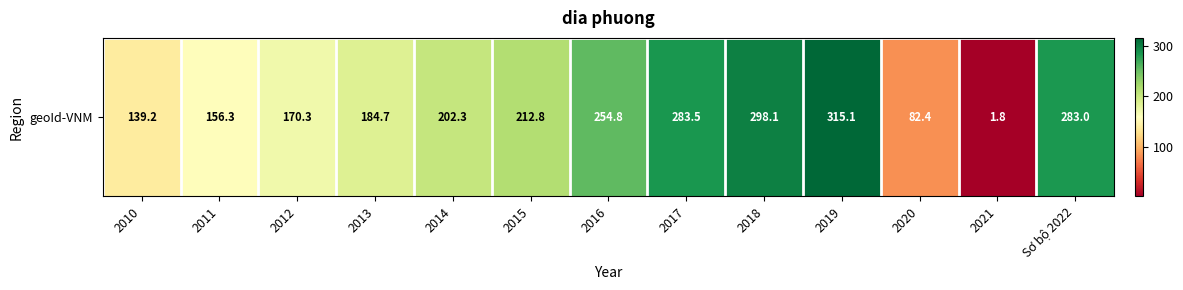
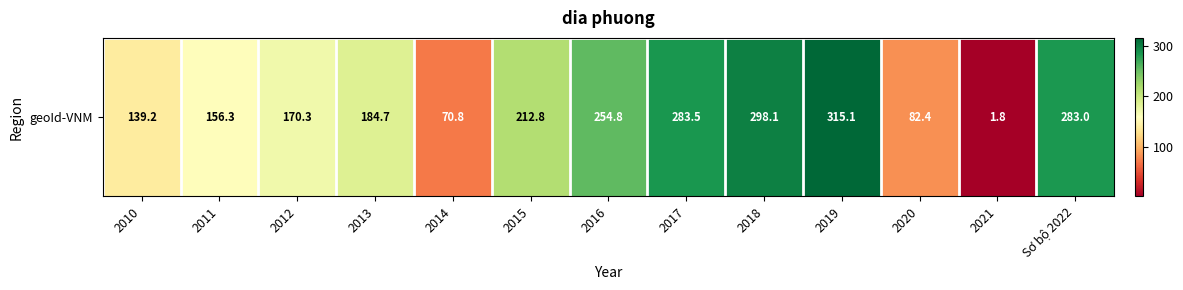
geoId-VNM, 2014: 202.3 -> 70.8
